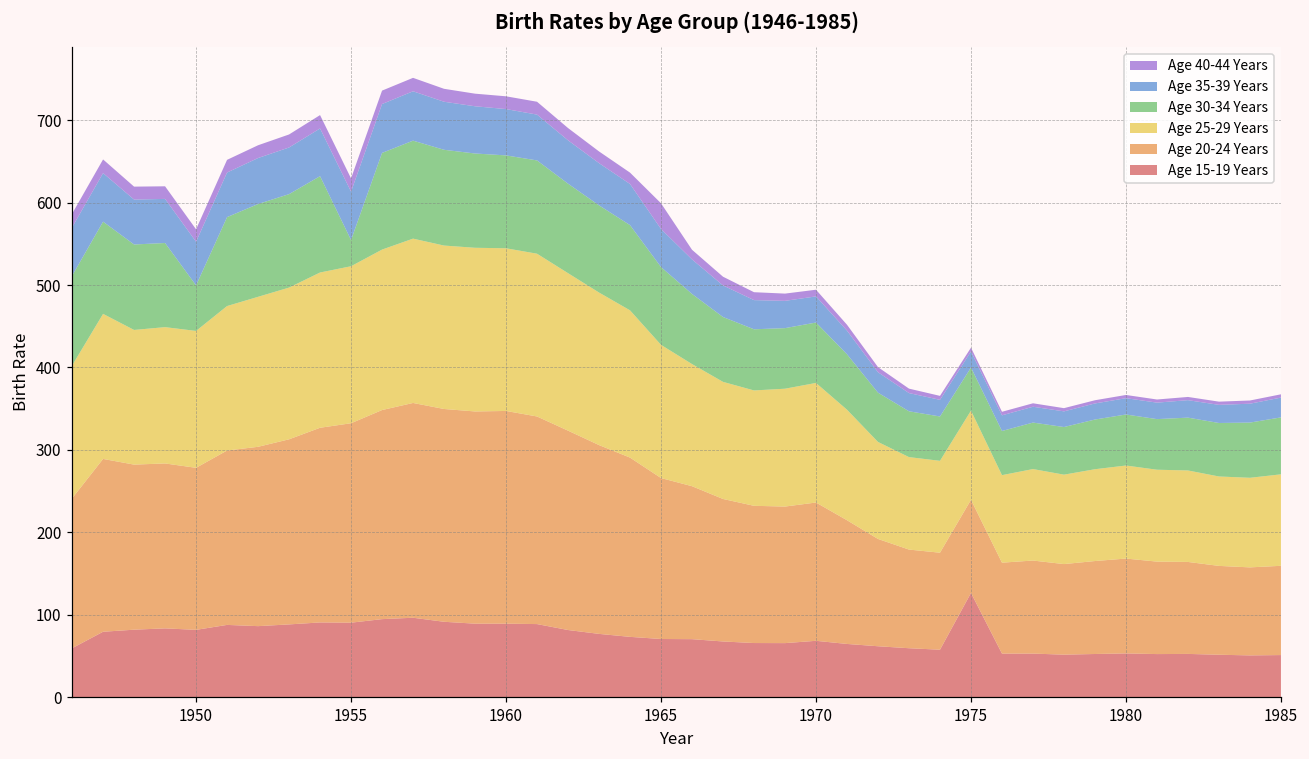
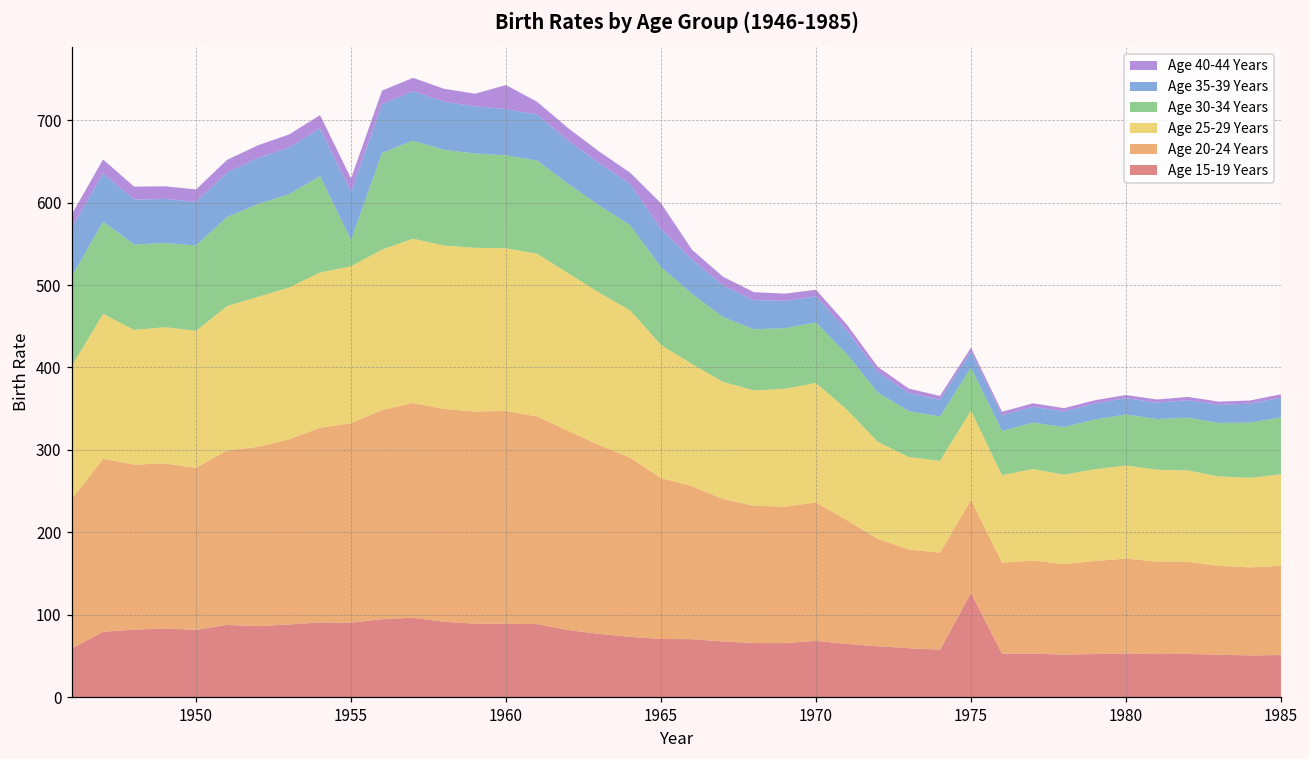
Age 30-34 Years, 1950: 60 -> 100
Age 40-44 Years, 1960: 20 -> 30
